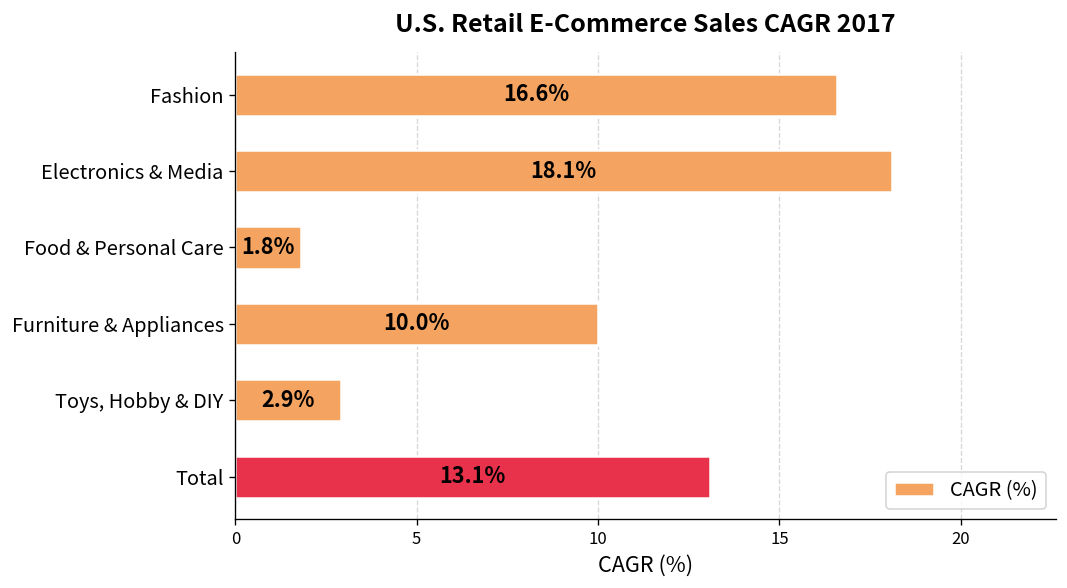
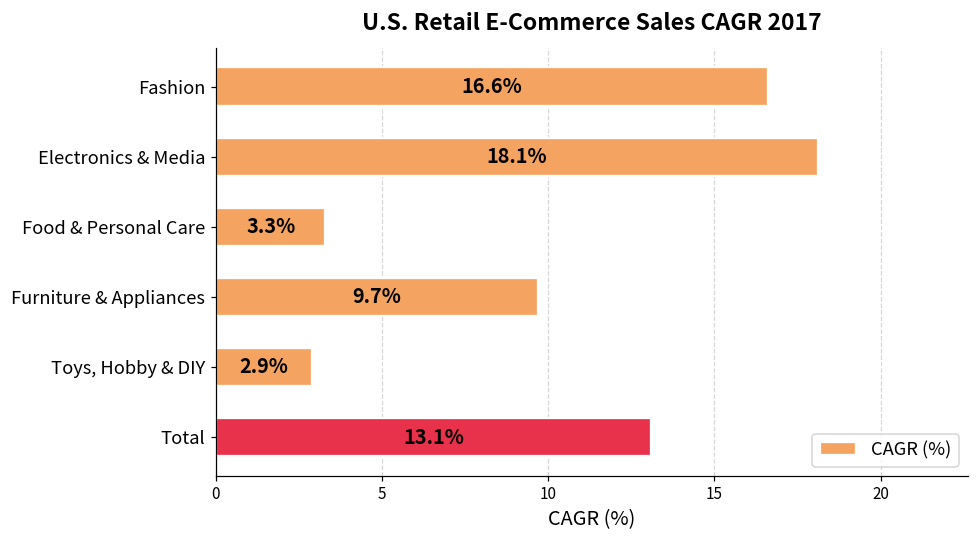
Food & Personal Care: 1.8% -> 3.3%
Furniture & Appliances: 10.0% -> 9.7%
